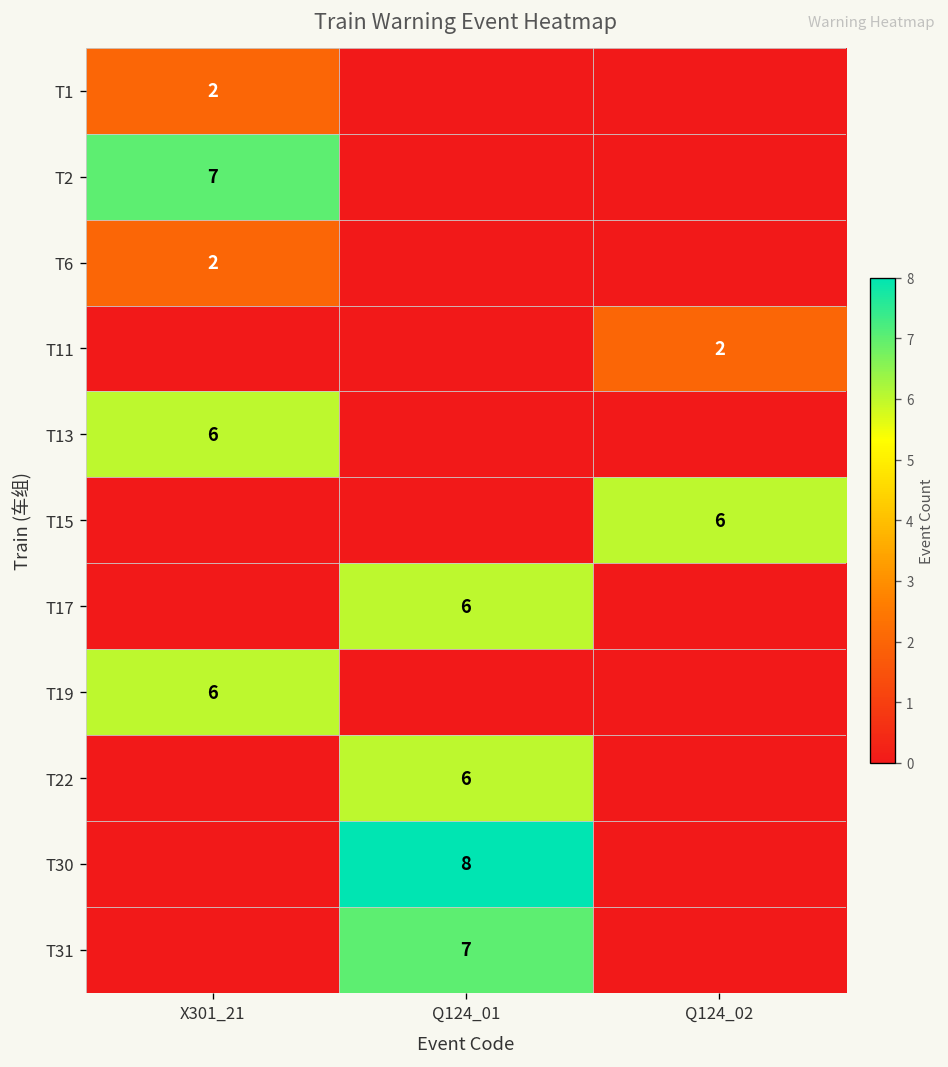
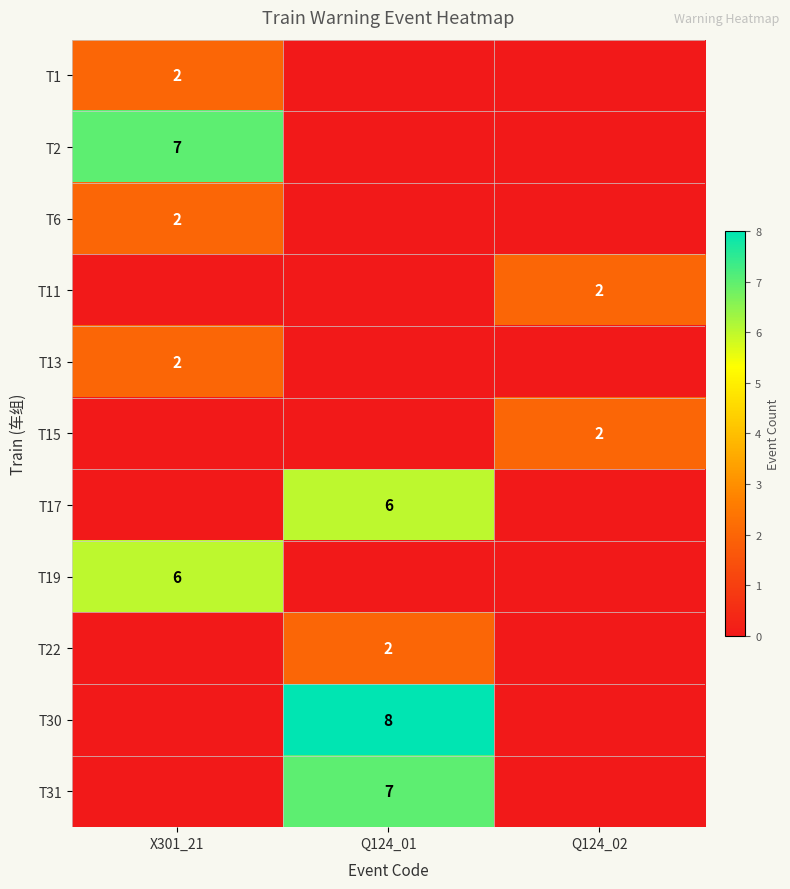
T13, X301_21: 6 -> 2
T15, Q124_02: 6 -> 2
T22, Q124_01: 6 -> 2
